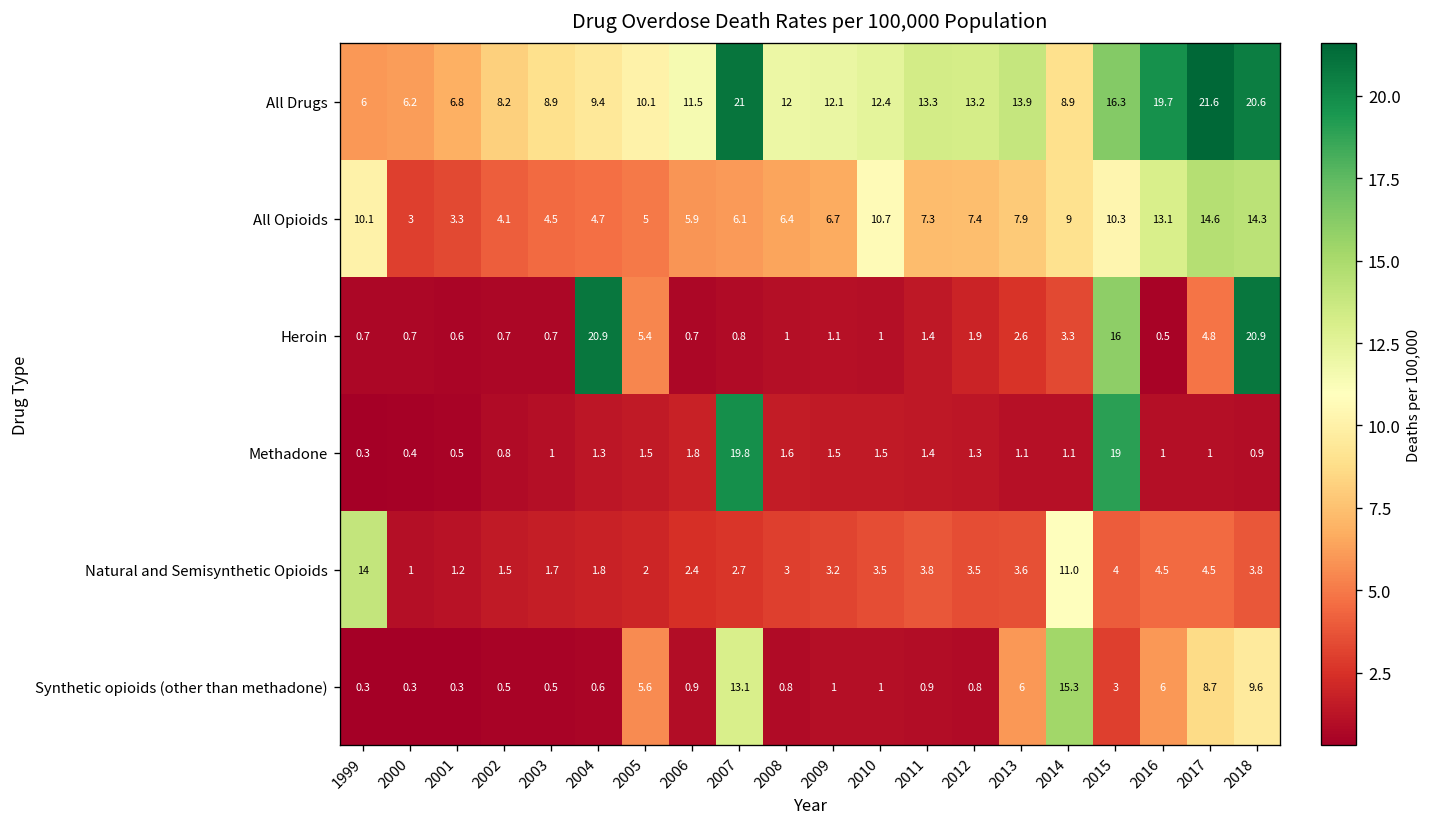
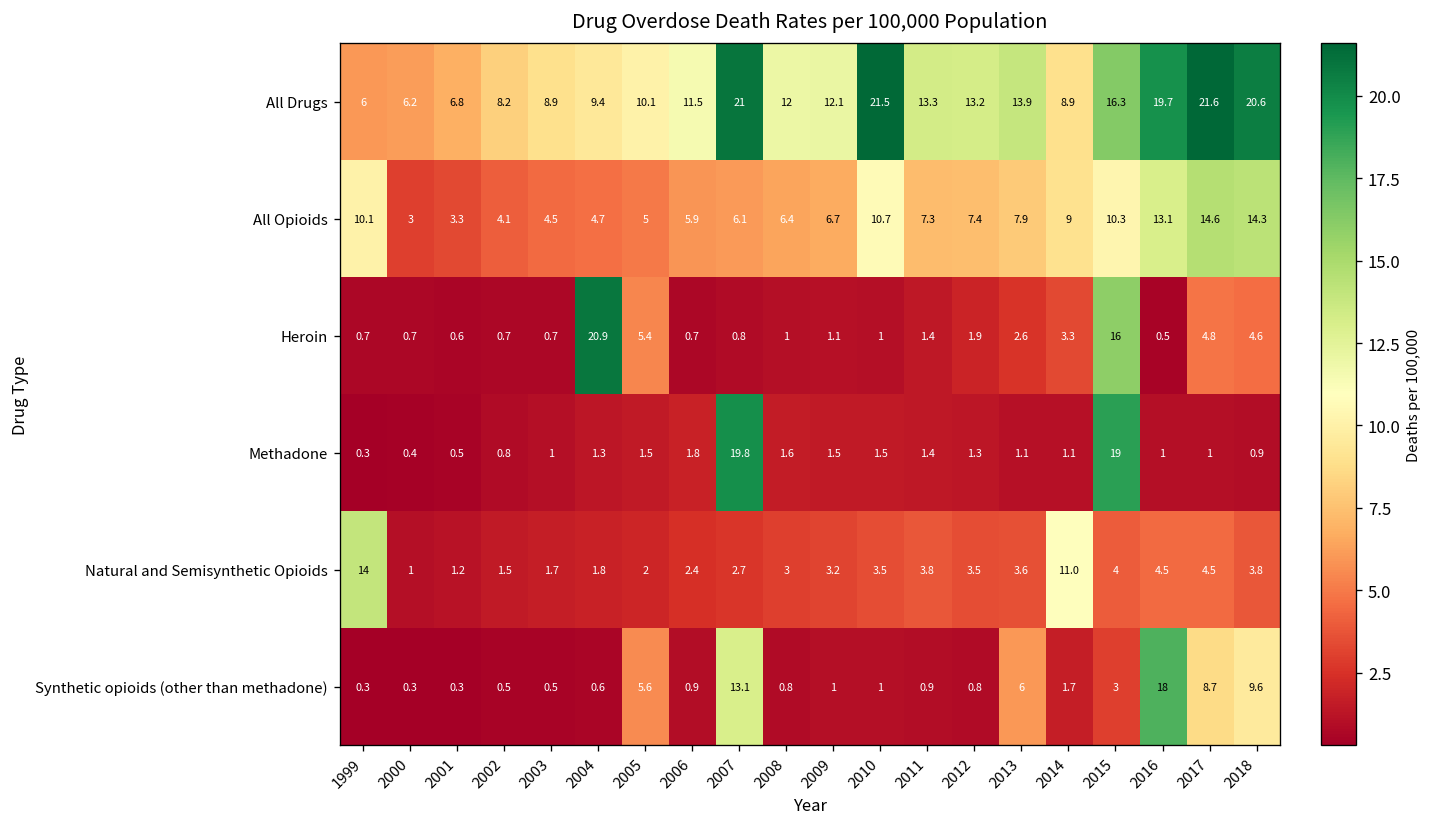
All Drugs, 2010: 12.4 -> 21.5
Heroin, 2018: 20.9 -> 4.6
Synthetic opioids (other than methadone), 2014: 15.3 -> 1.7
Synthetic opioids (other than methadone), 2016: 6 -> 18
